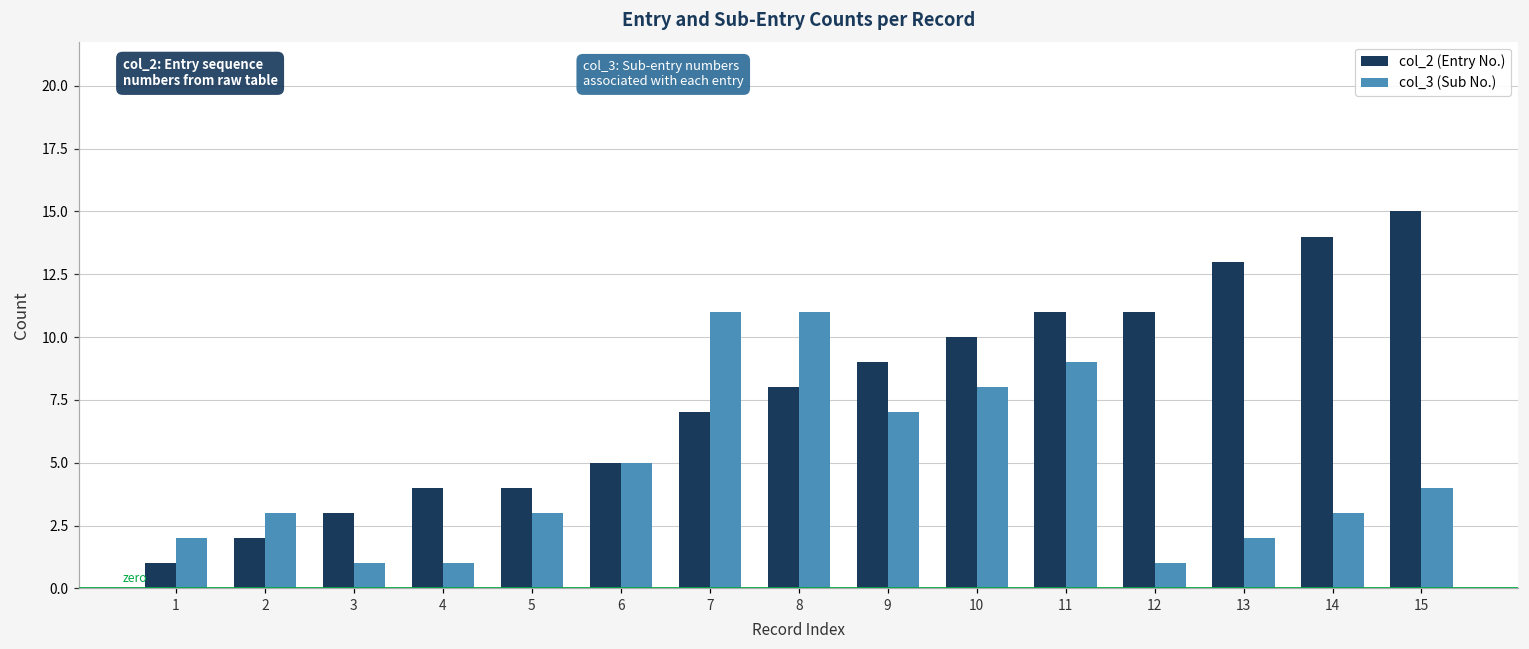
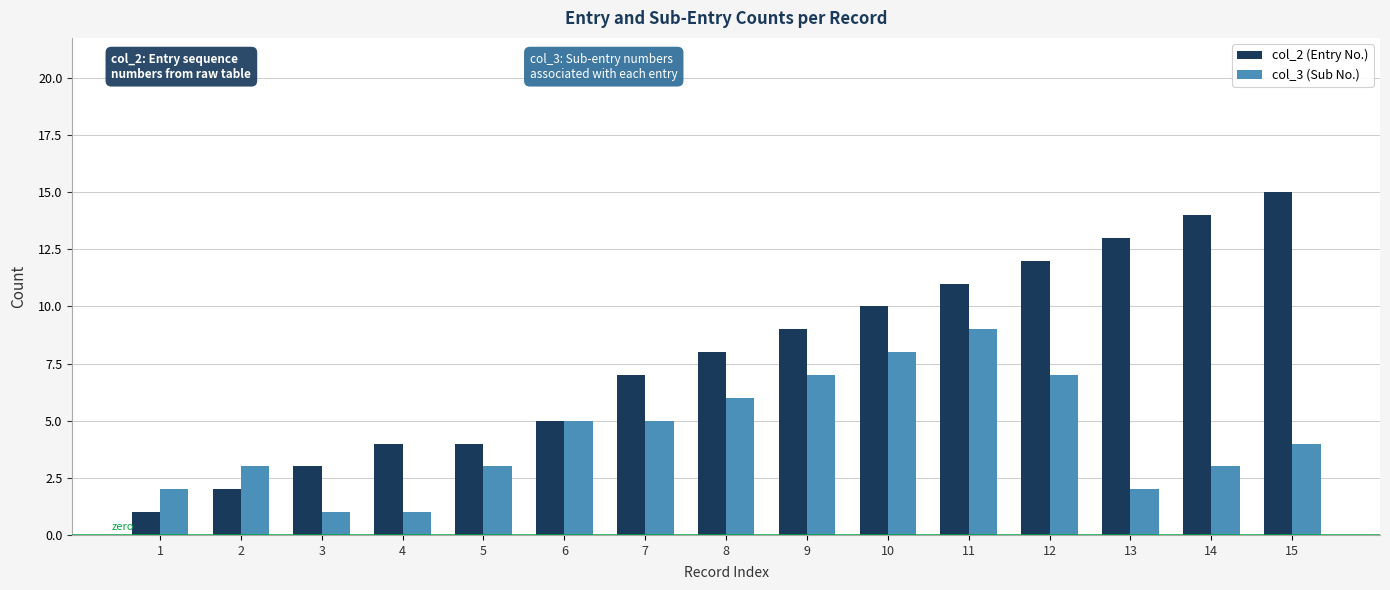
col_3 (Sub No.), 7: 11 -> 5
col_3 (Sub No.), 8: 11 -> 6
col_2 (Entry No.), 12: 11 -> 12
col_3 (Sub No.), 12: 1 -> 7
